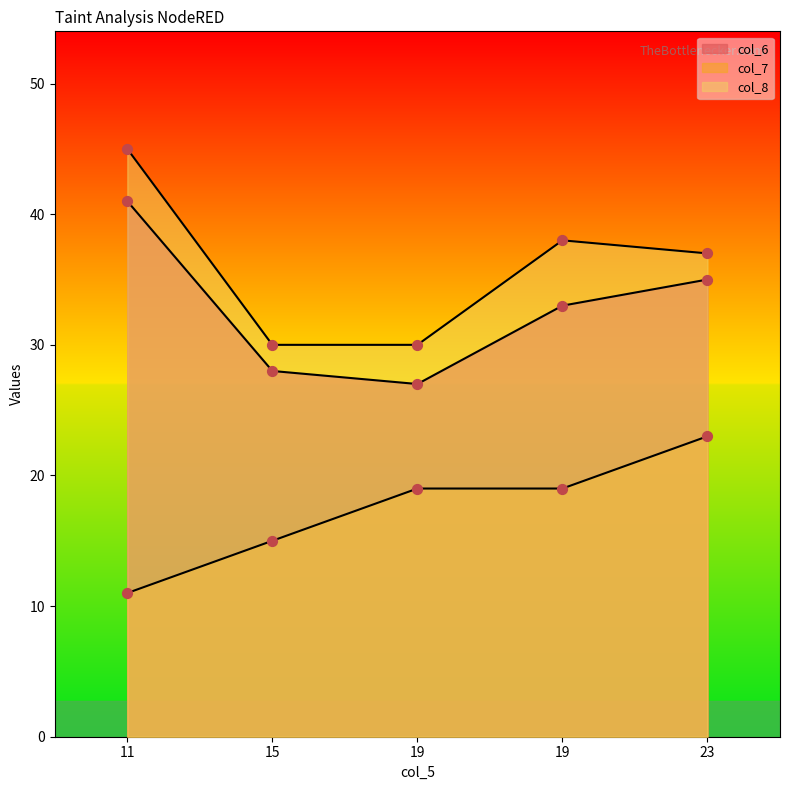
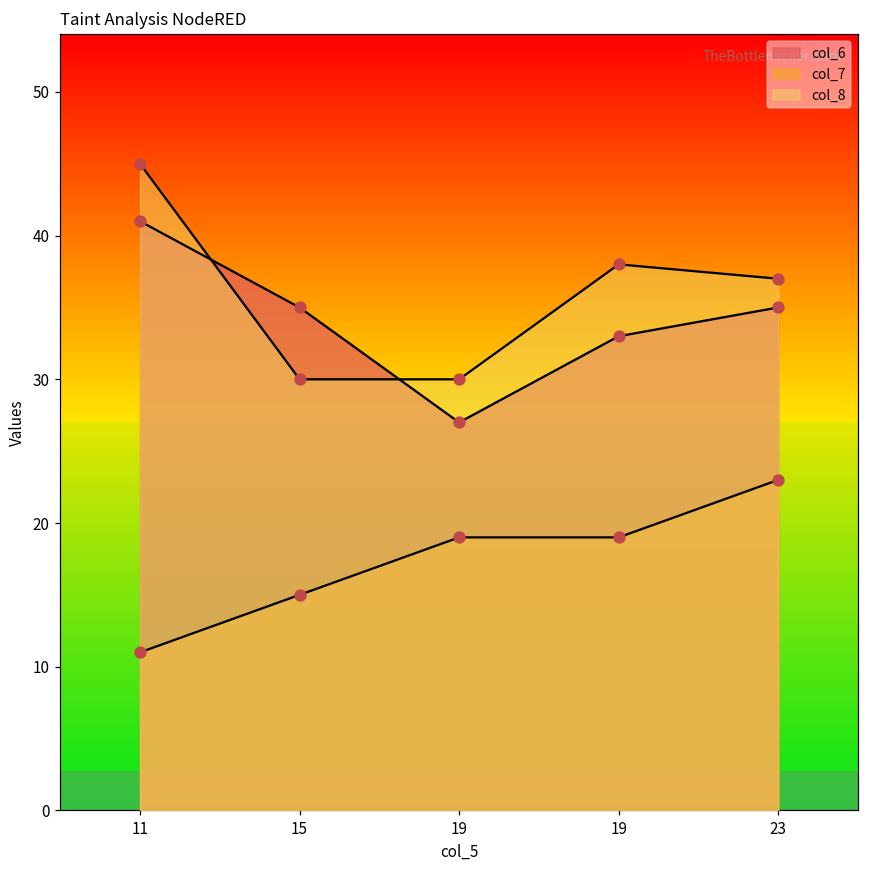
col_6, 15: 28 -> 35
